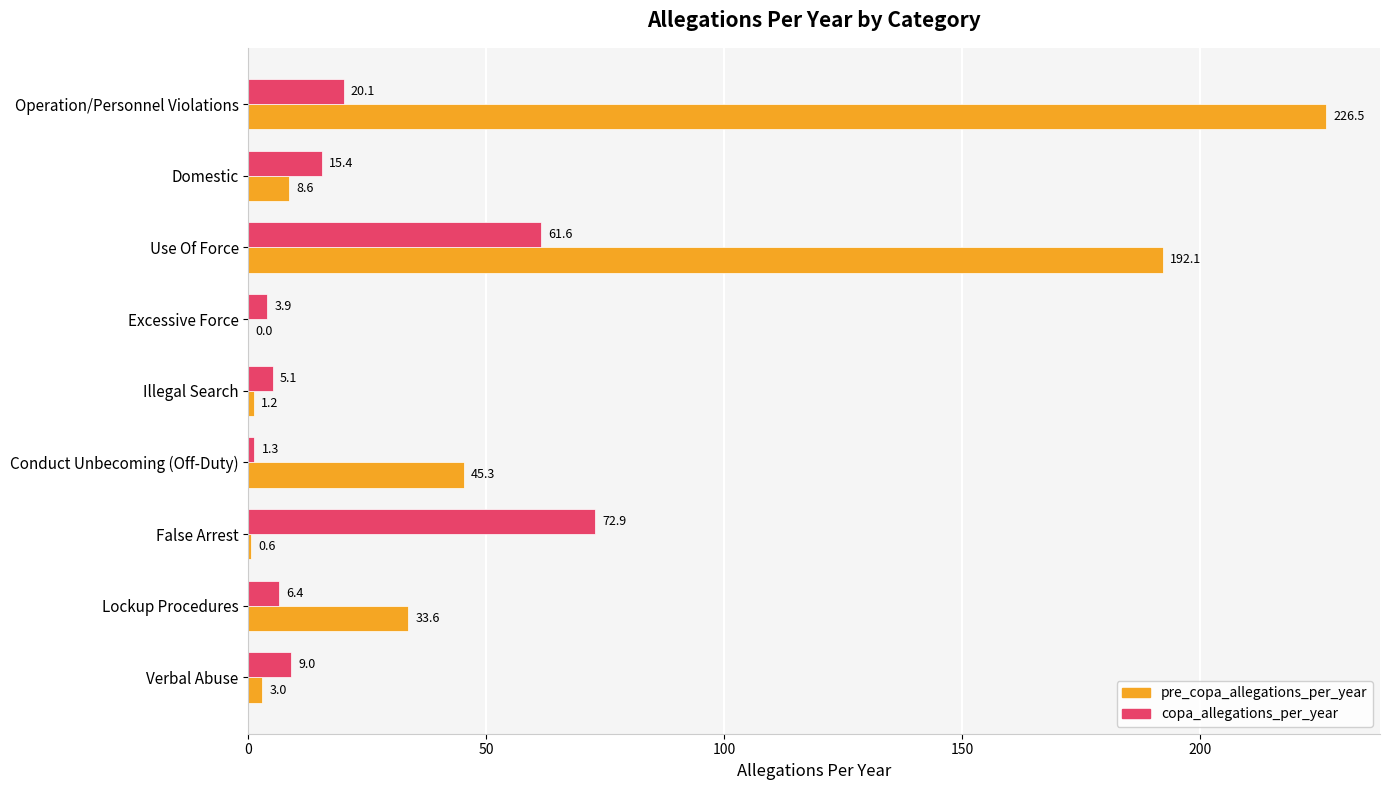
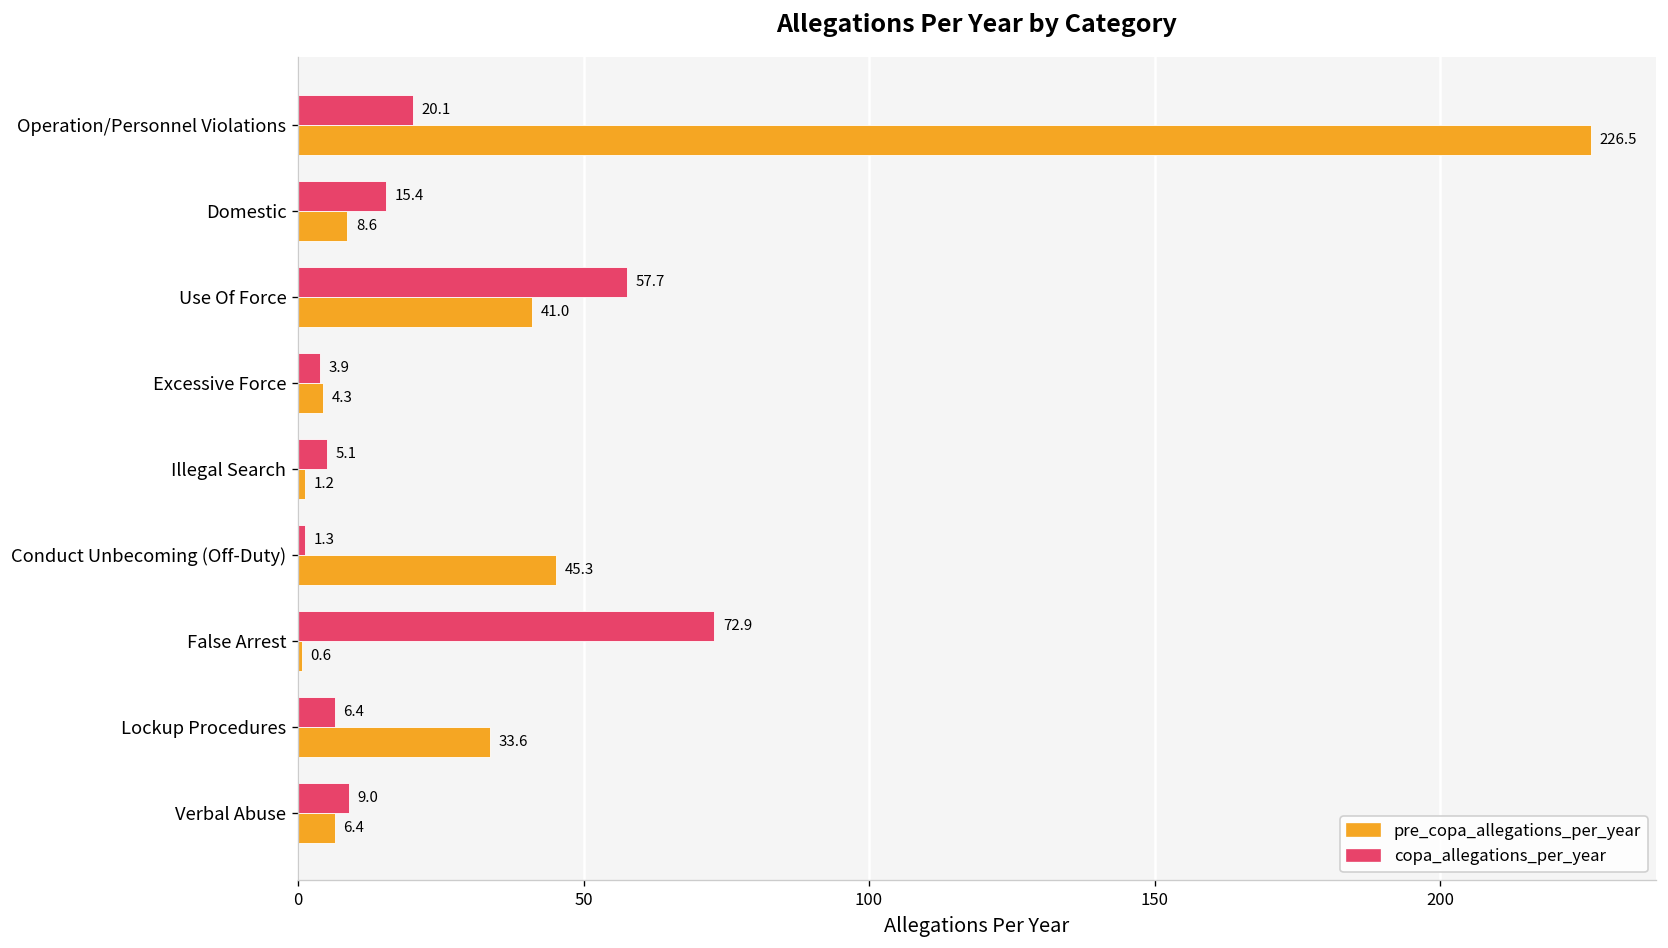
copa_allegations_per_year, Use Of Force: 61.6 -> 57.7
pre_copa_allegations_per_year, Use Of Force: 192.1 -> 41.0
pre_copa_allegations_per_year, Excessive Force: 0.0 -> 4.3
pre_copa_allegations_per_year, Verbal Abuse: 3.0 -> 6.4
